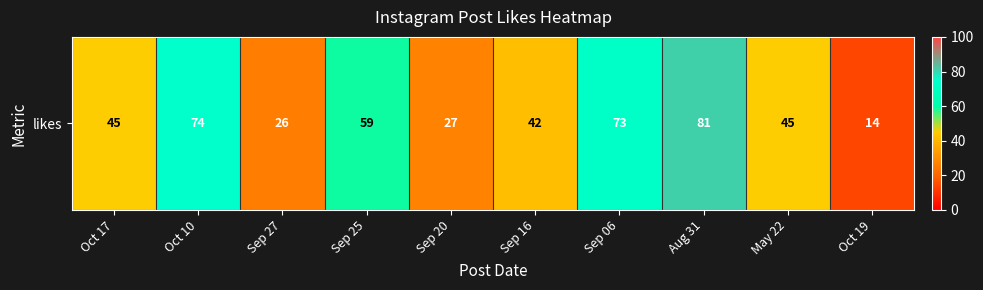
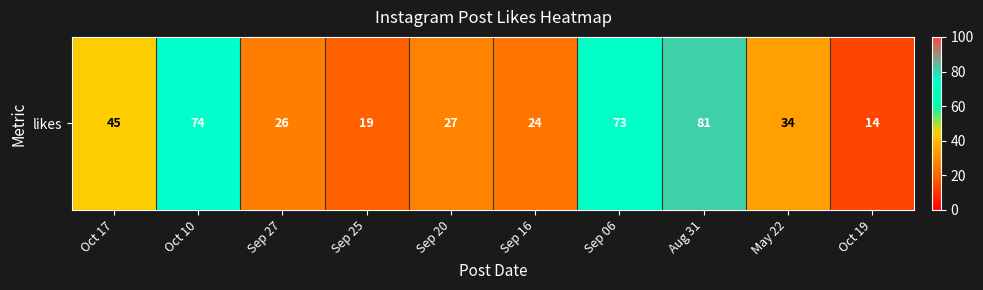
likes, Sep 25: 59 -> 19
likes, Sep 16: 42 -> 24
likes, May 22: 45 -> 34
